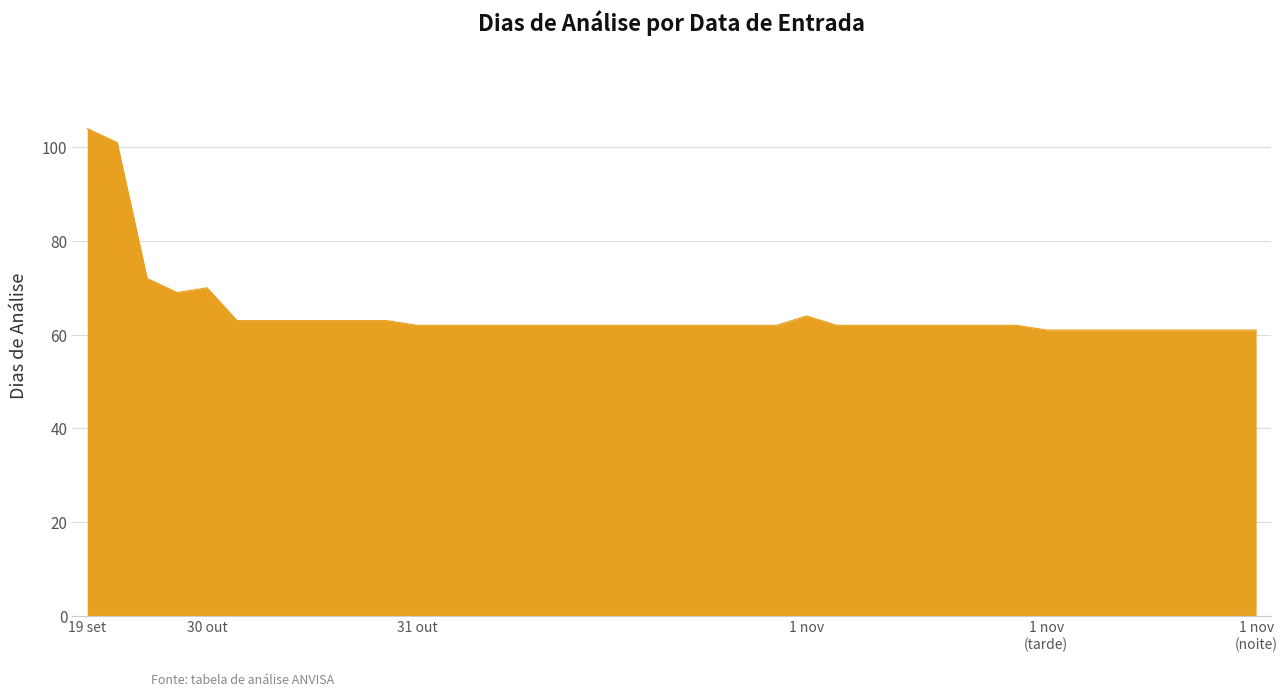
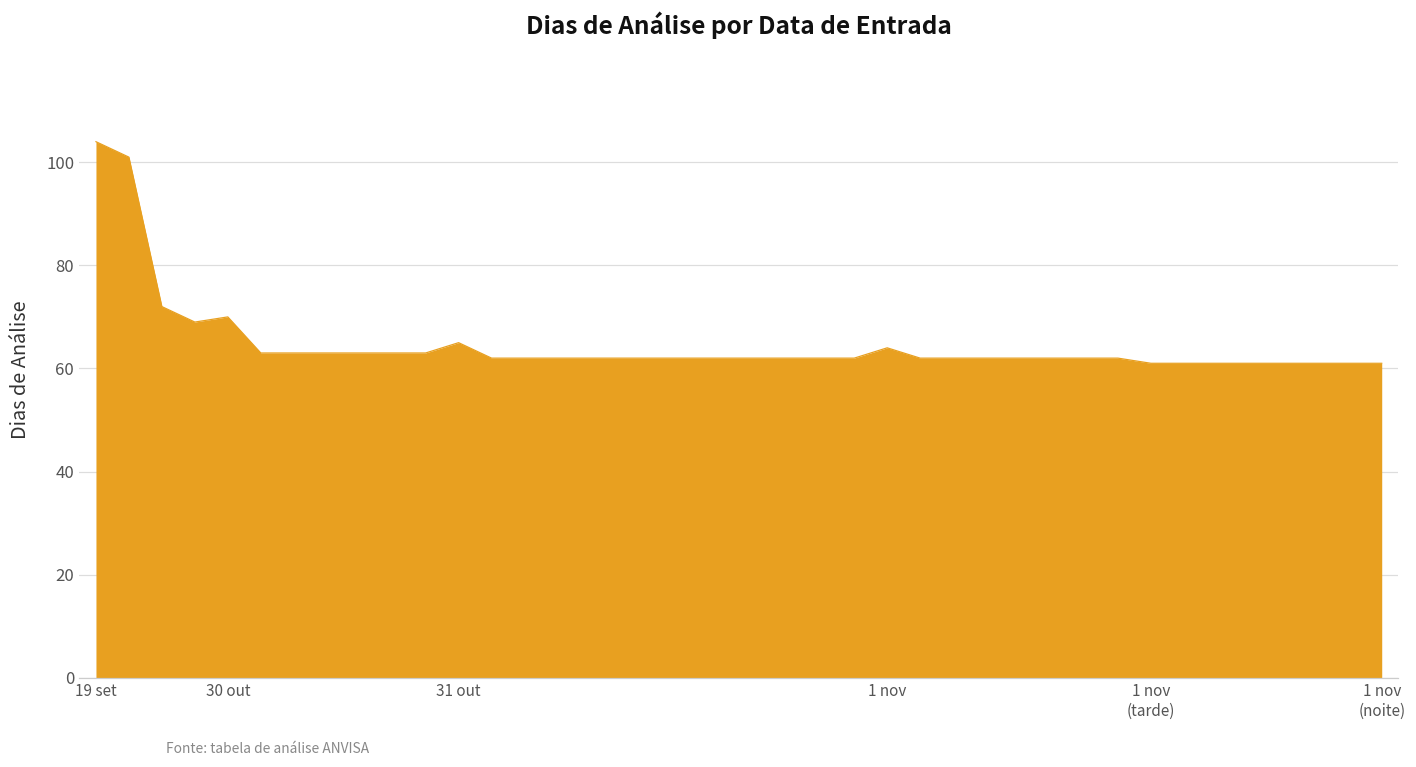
31 out: 62 -> 65
